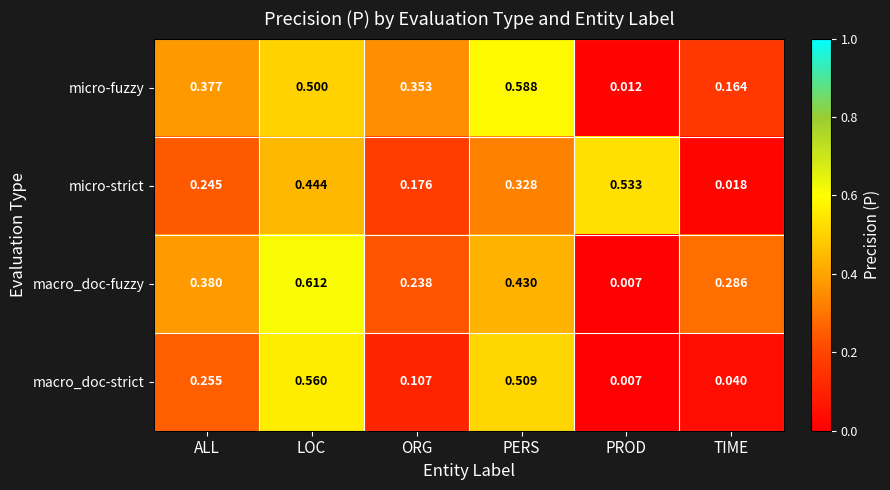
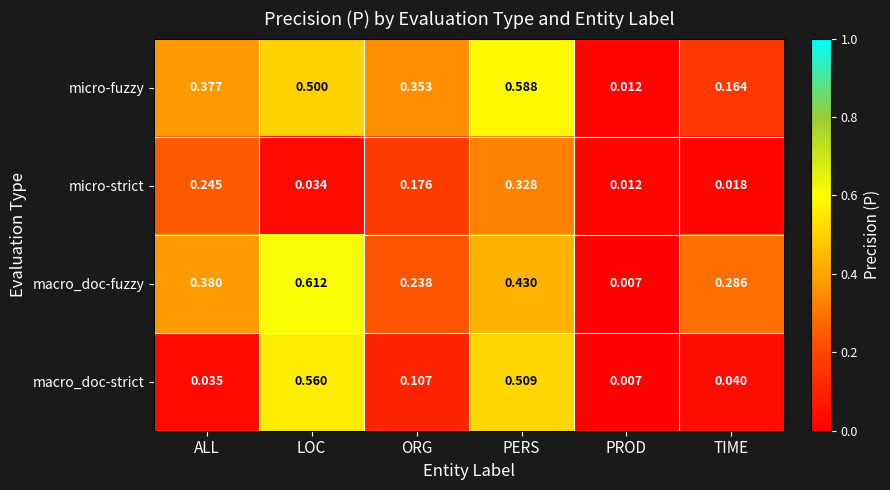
micro-strict, LOC: 0.444 -> 0.034
micro-strict, PROD: 0.533 -> 0.012
macro_doc-strict, ALL: 0.255 -> 0.035
